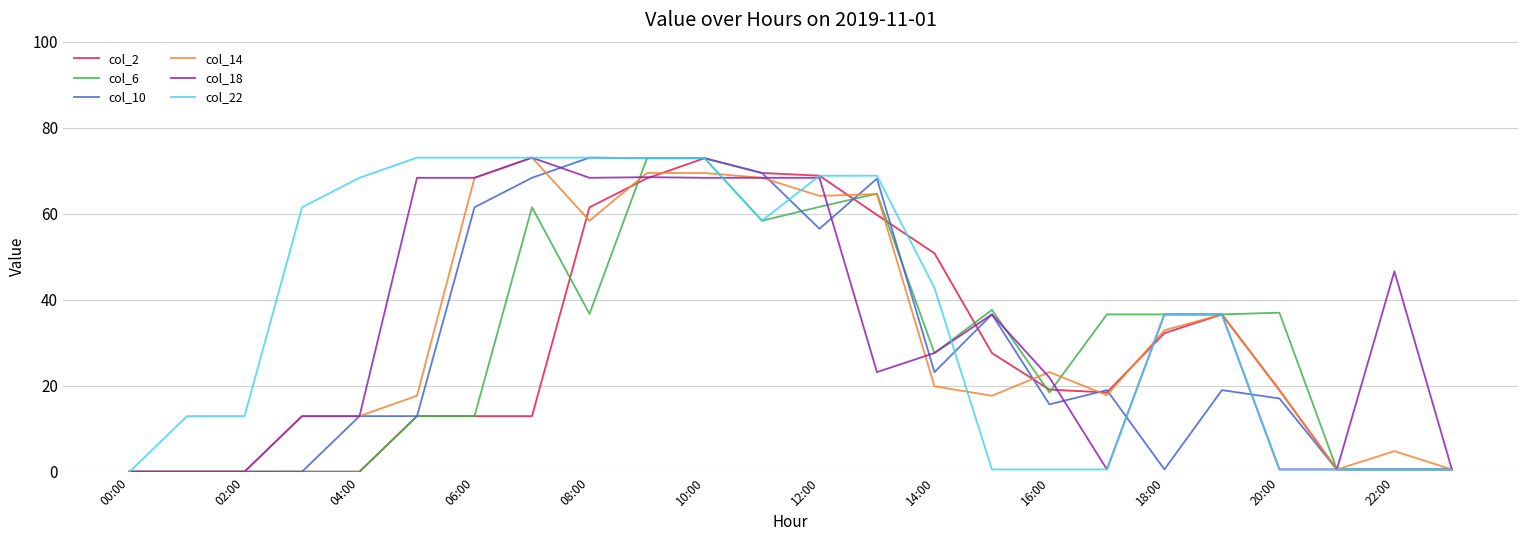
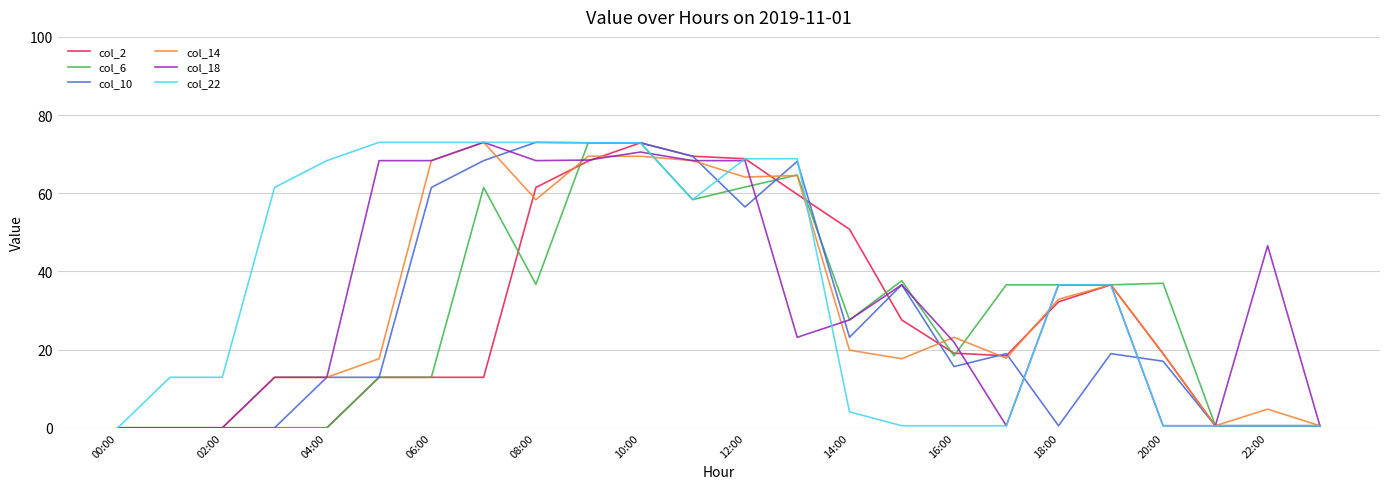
col_18, 10:00: 68 -> 71
col_22, 14:00: 43 -> 4
